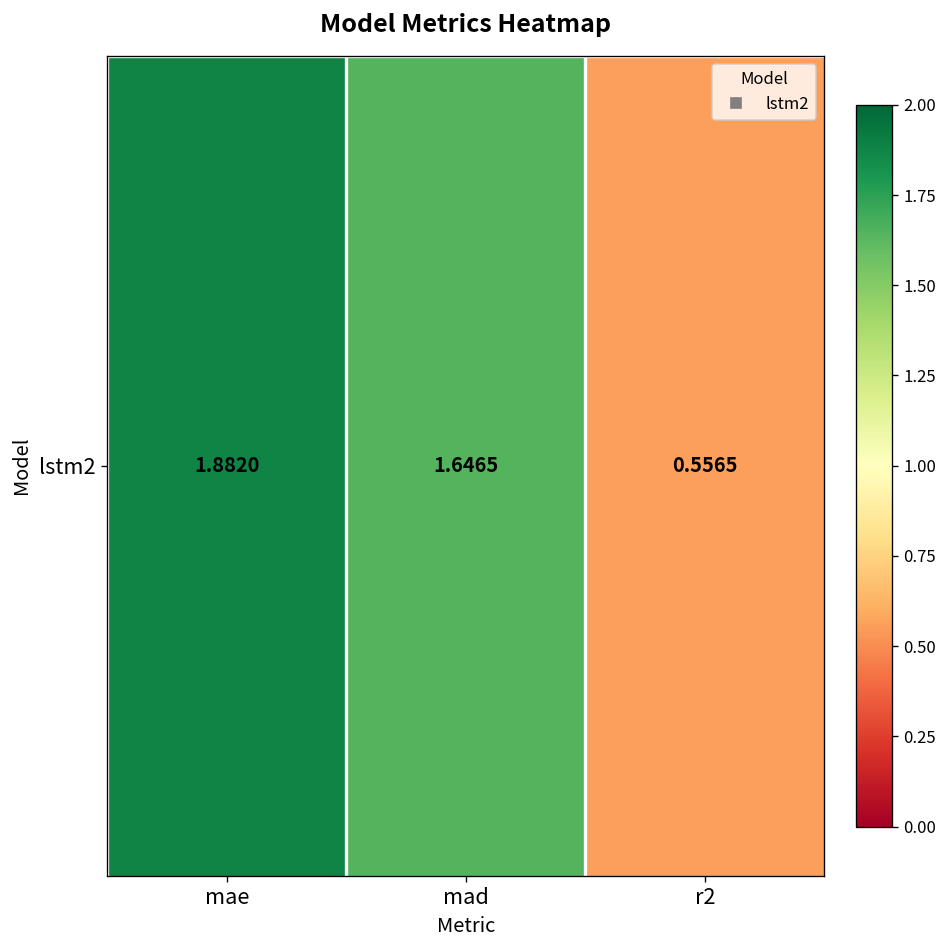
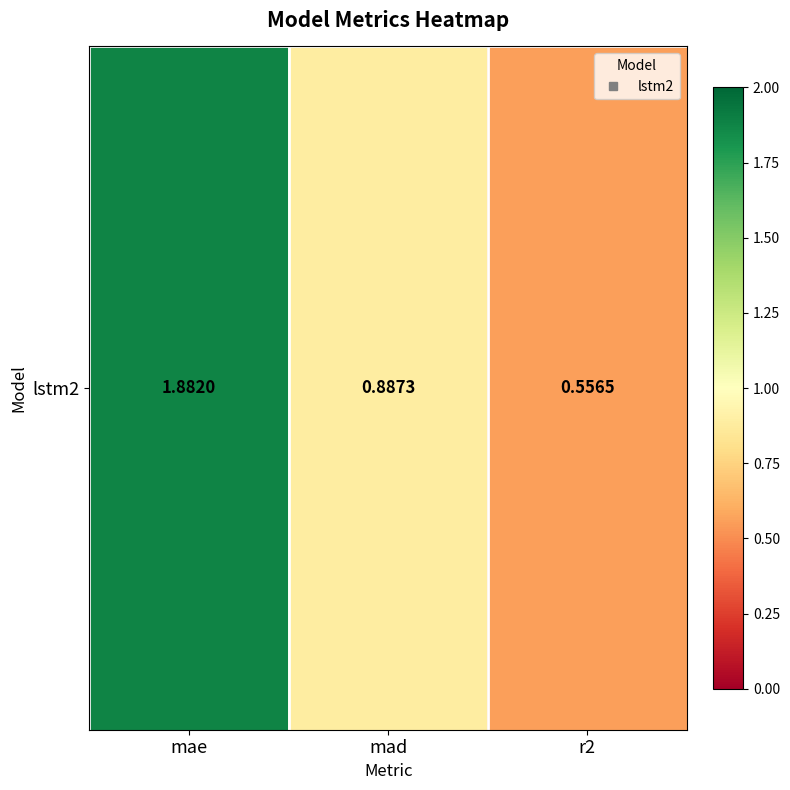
lstm2, mad: 1.6465 -> 0.8873
